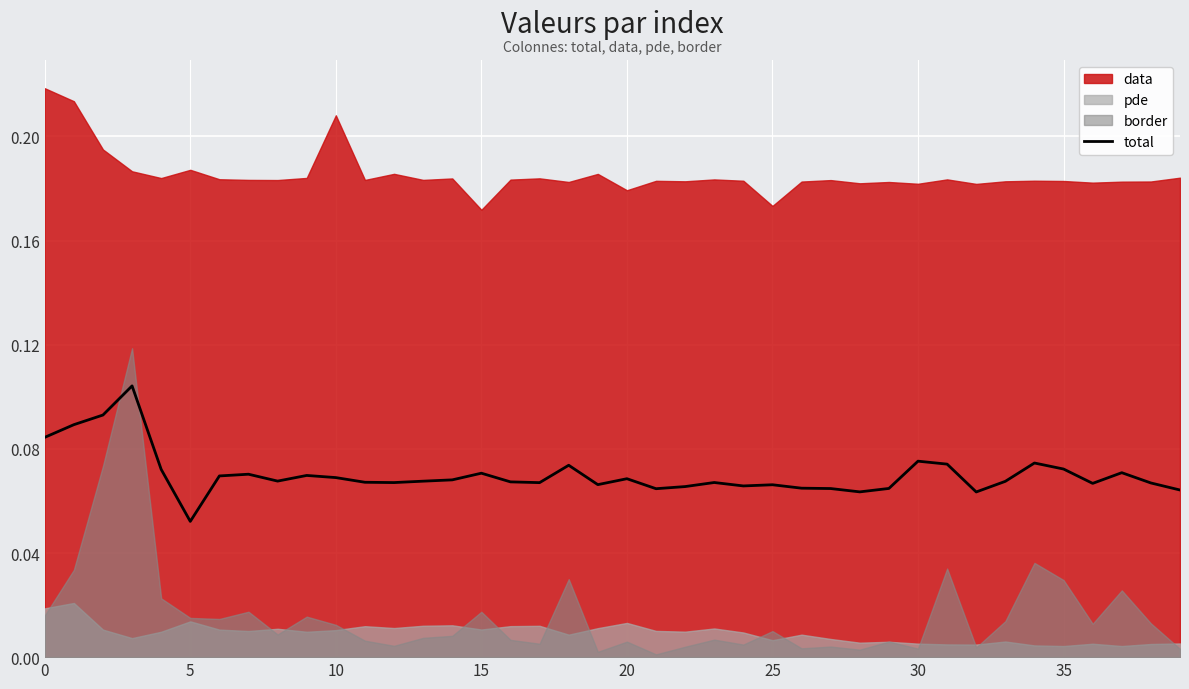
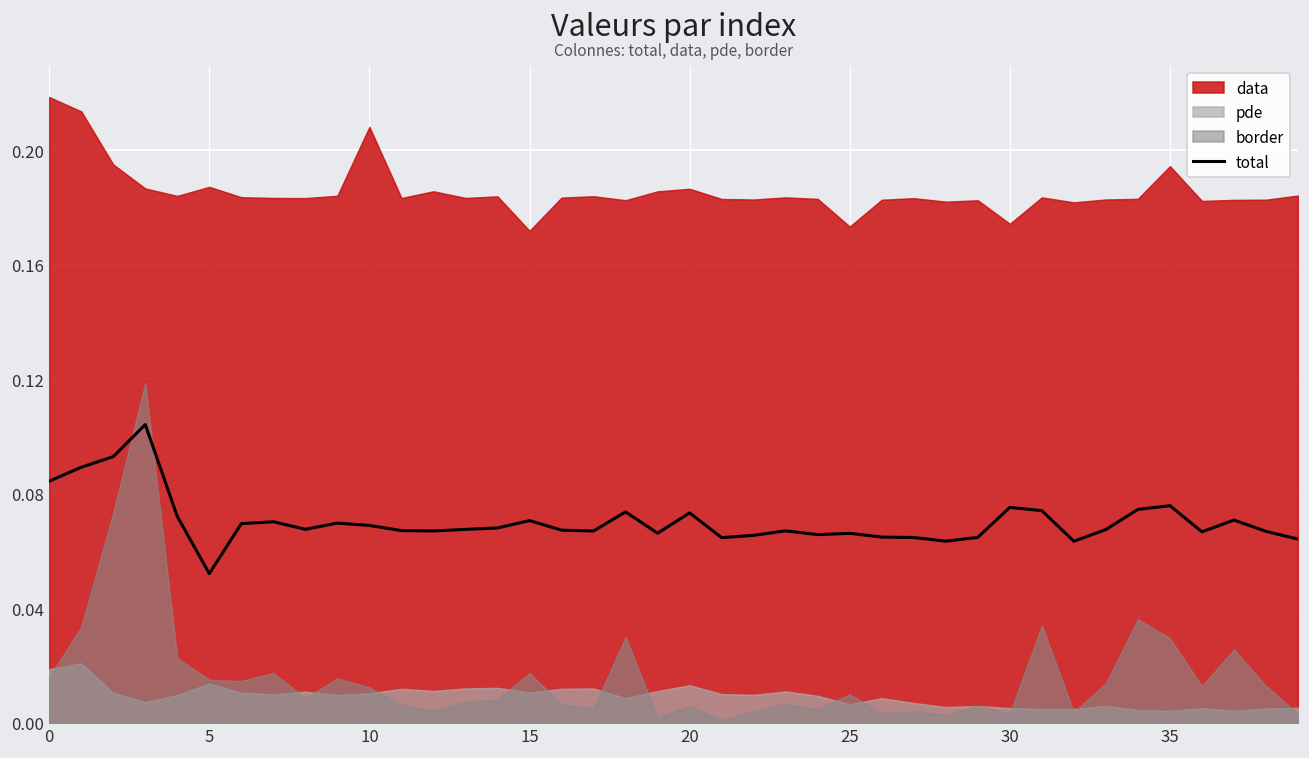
total, 20: 0.069 -> 0.073
data, 20: 0.179 -> 0.187
data, 30: 0.182 -> 0.174
total, 35: 0.072 -> 0.076
data, 35: 0.183 -> 0.194
